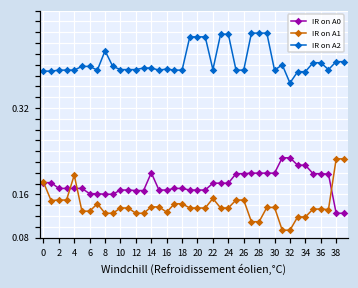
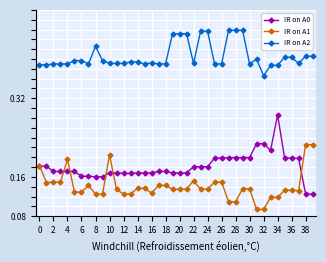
IR on A1, 10: 0.13 -> 0.20
IR on A0, 14: 0.20 -> 0.17
IR on A0, 34: 0.21 -> 0.29
